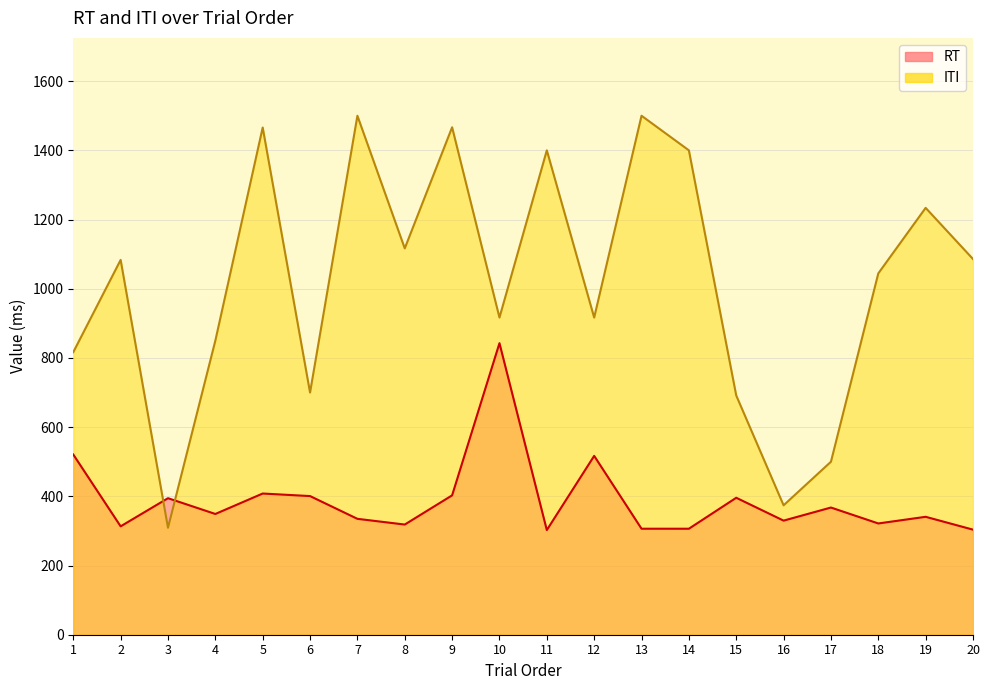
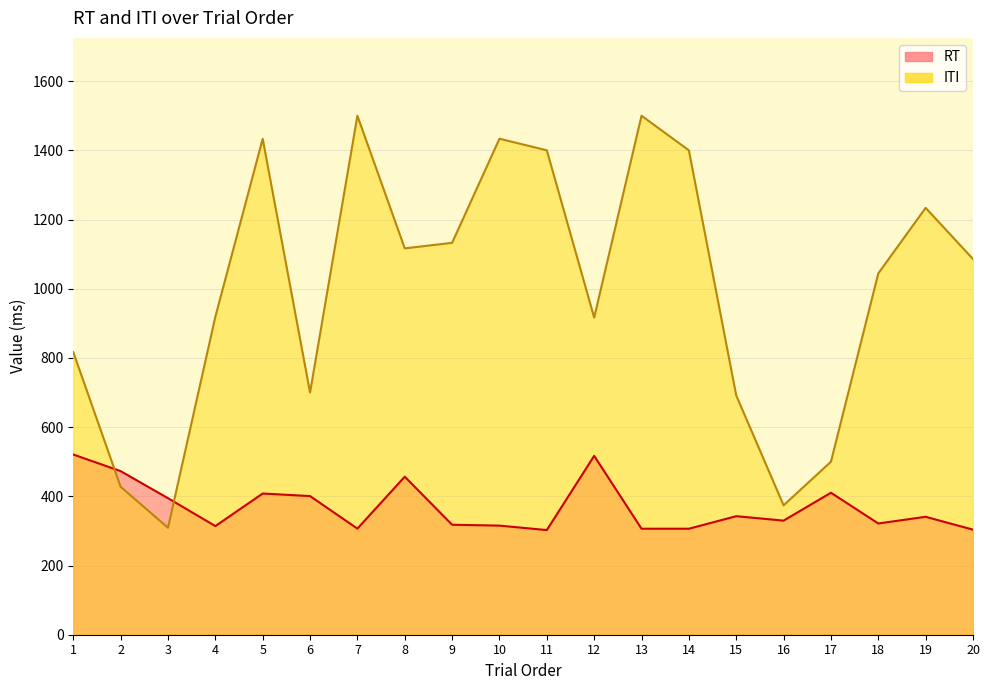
RT, 2: 310 -> 470
ITI, 2: 1080 -> 430
RT, 4: 350 -> 310
ITI, 4: 850 -> 920
ITI, 5: 1470 -> 1430
RT, 7: 330 -> 310
RT, 8: 320 -> 460
RT, 9: 400 -> 320
ITI, 9: 1470 -> 1130
RT, 10: 840 -> 320
ITI, 10: 920 -> 1430
RT, 15: 400 -> 340
RT, 17: 370 -> 410
